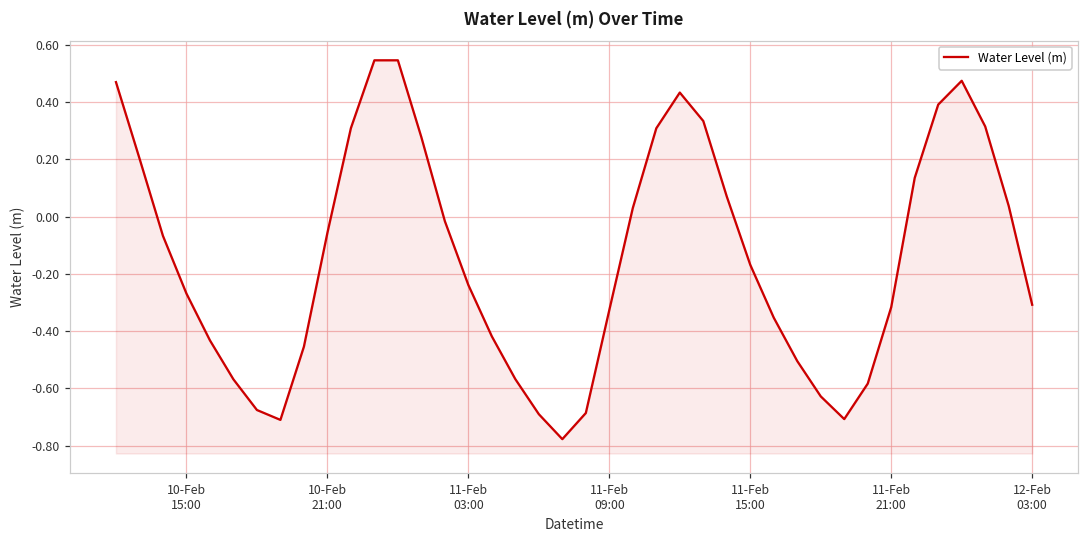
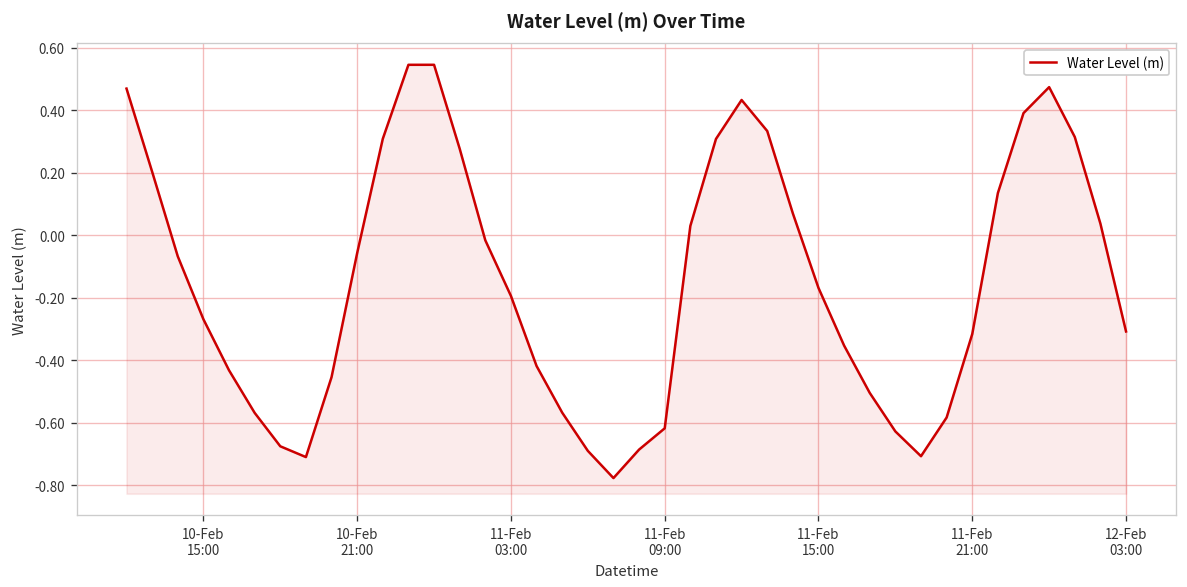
11-Feb 03:00: -0.24 -> -0.19
11-Feb 09:00: -0.33 -> -0.62
